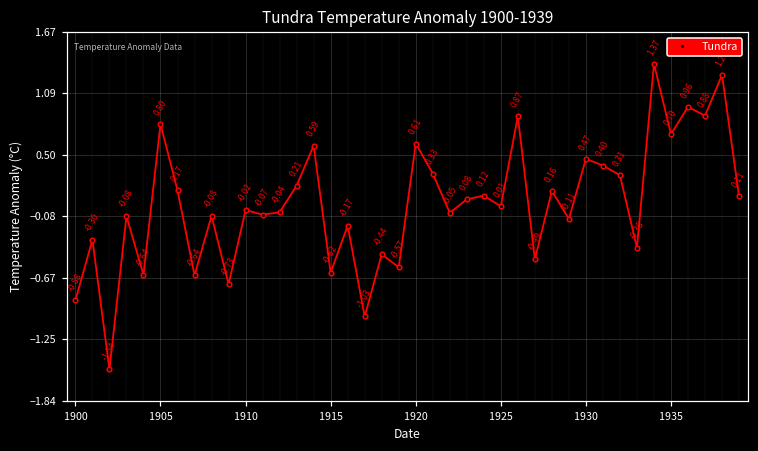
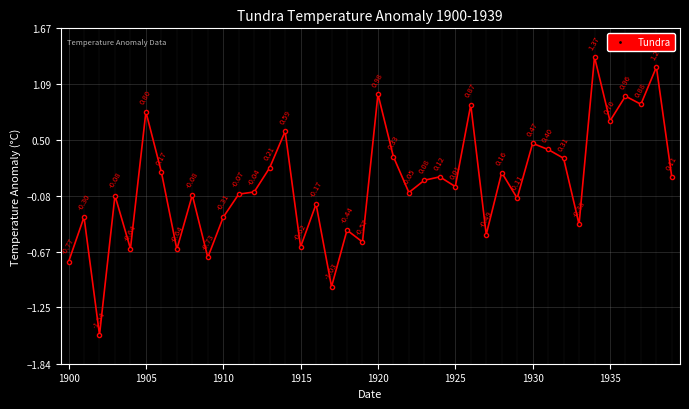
1900: -0.88 -> -0.77
1910: -0.02 -> -0.31
1920: 0.61 -> 0.98
